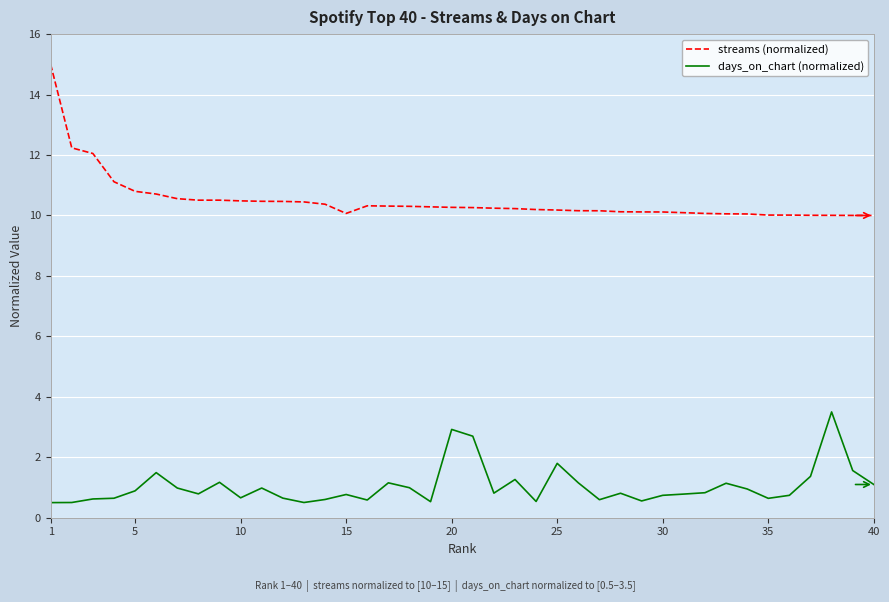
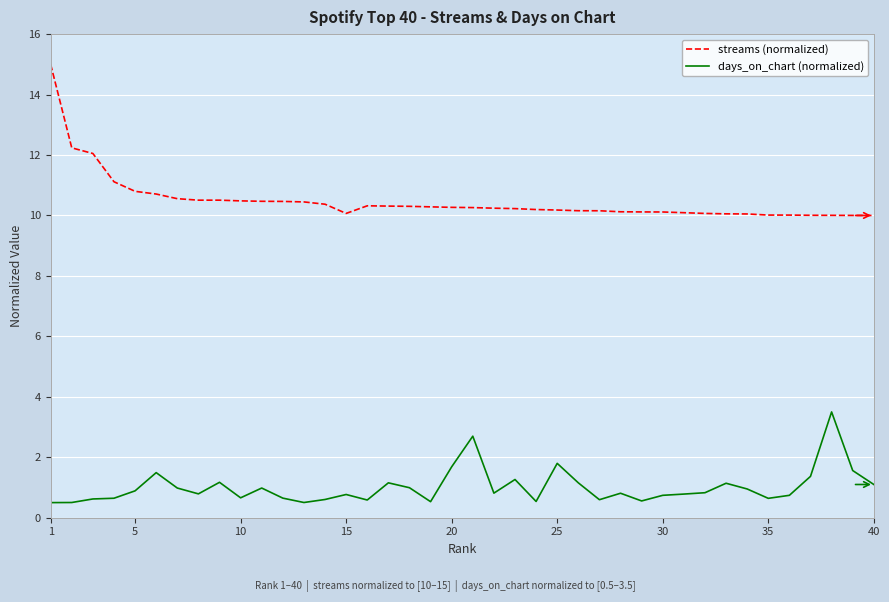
days_on_chart (normalized), 20: 2.9 -> 1.7
